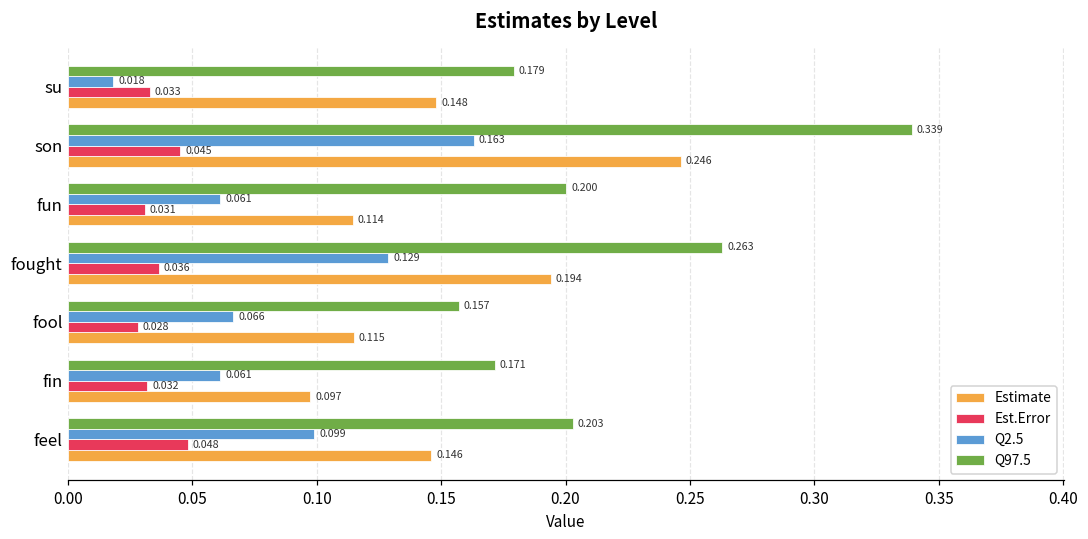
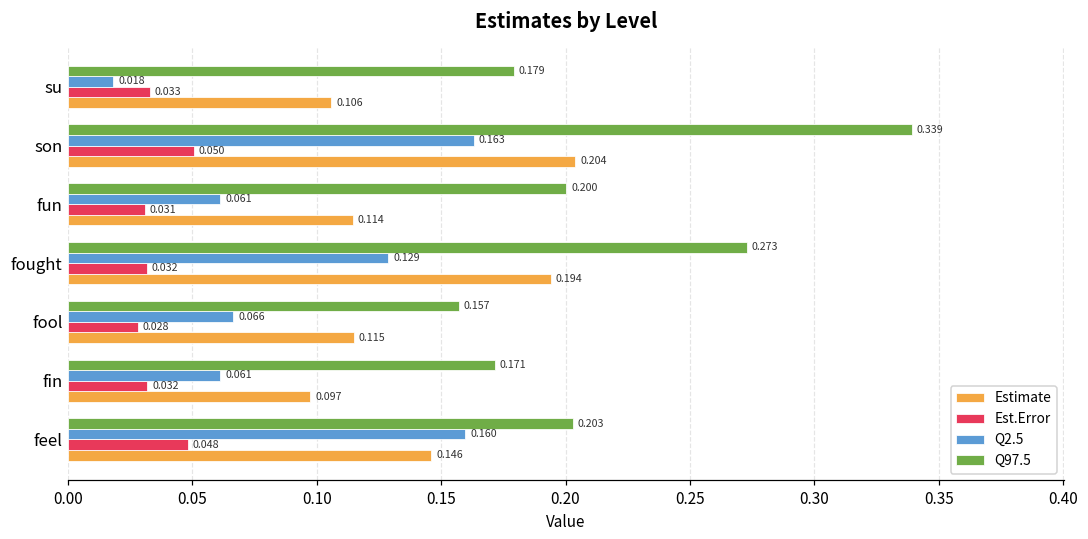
Estimate, su: 0.148 -> 0.106
Est.Error, son: 0.045 -> 0.050
Estimate, son: 0.246 -> 0.204
Q97.5, fought: 0.263 -> 0.273
Est.Error, fought: 0.036 -> 0.032
Q2.5, feel: 0.099 -> 0.160
